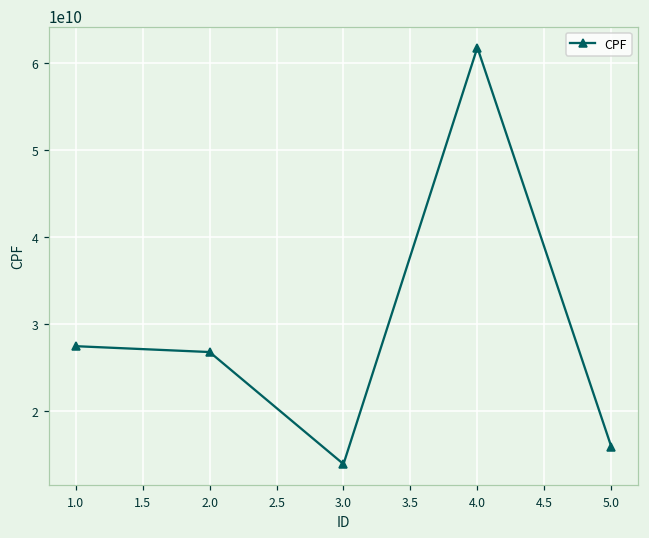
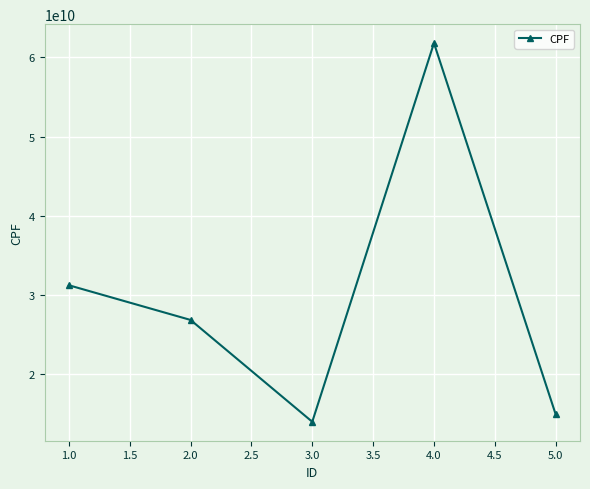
1.0: 27000000000 -> 31000000000
5.0: 16000000000 -> 15000000000
